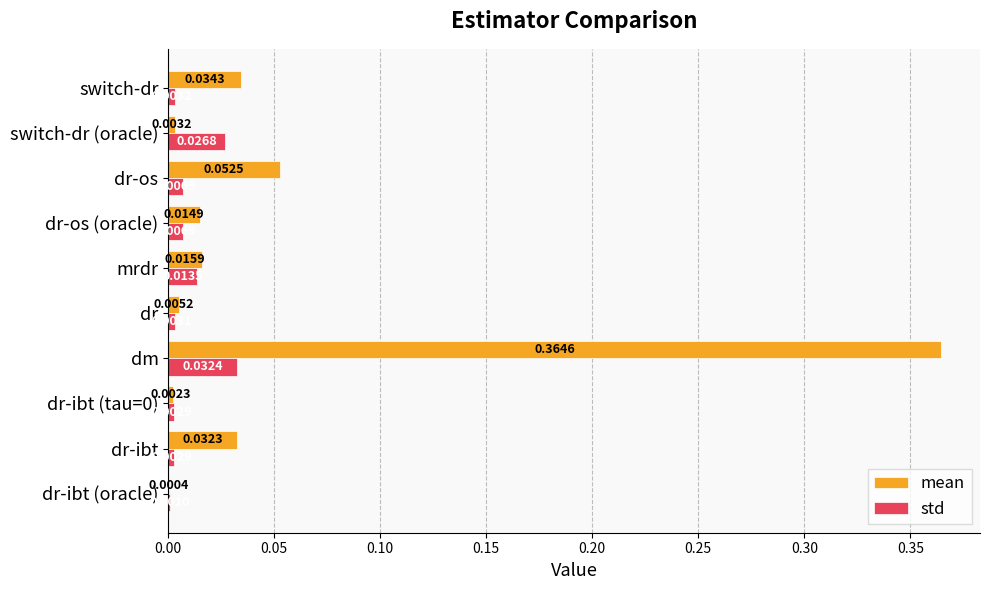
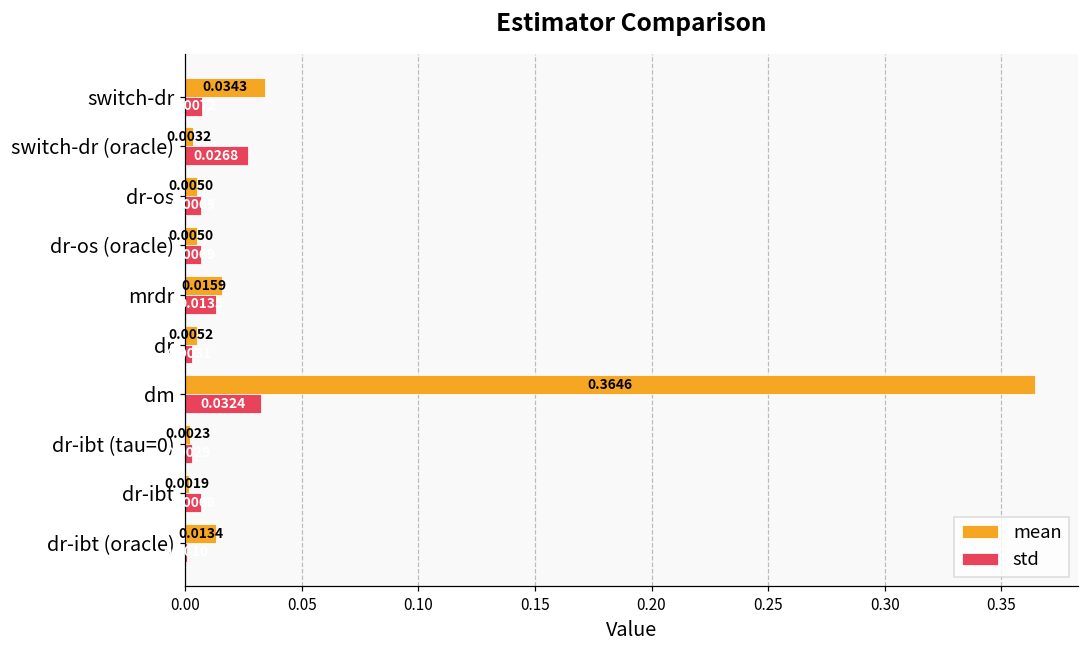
std, switch-dr: 0.003 -> 0.007
mean, dr-os: 0.0525 -> 0.0050
mean, dr-os (oracle): 0.0149 -> 0.0050
mean, dr-ibt: 0.0323 -> 0.0019
std, dr-ibt: 0.003 -> 0.007
mean, dr-ibt (oracle): 0.0004 -> 0.0134
